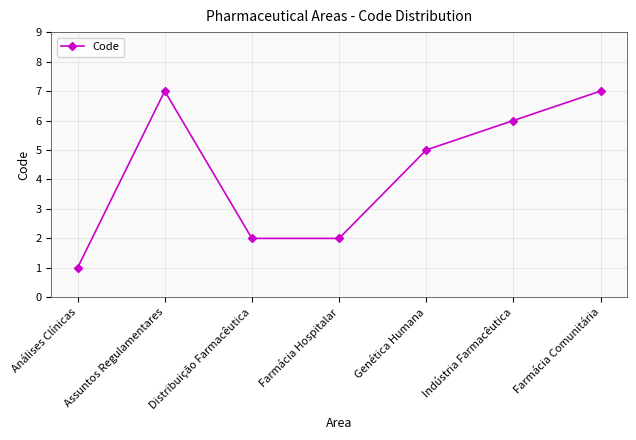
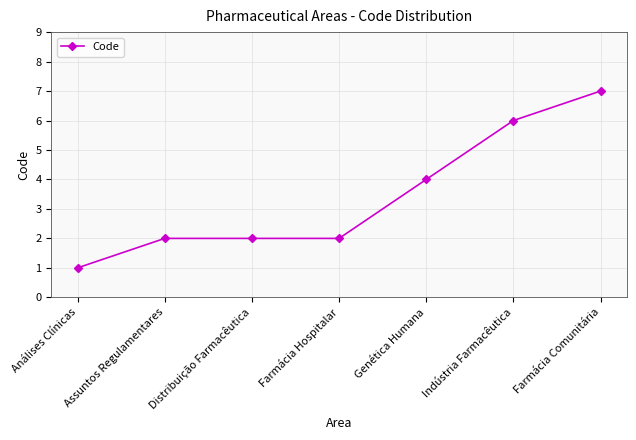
Assuntos Regulamentares: 7 -> 2
Genética Humana: 5 -> 4
